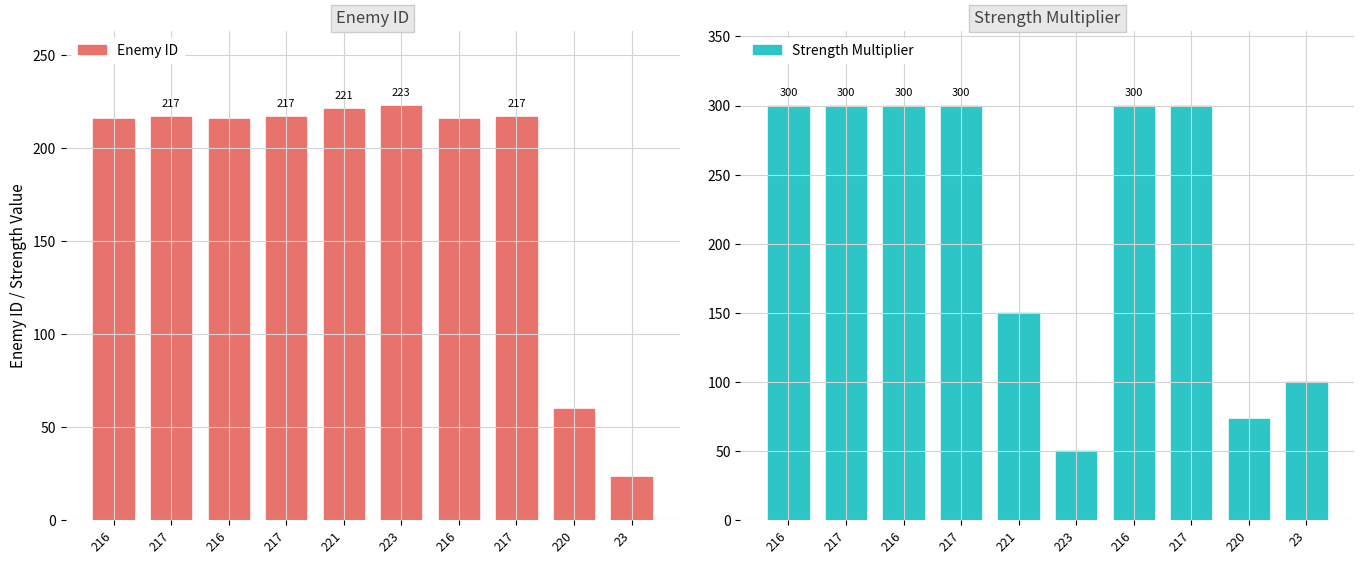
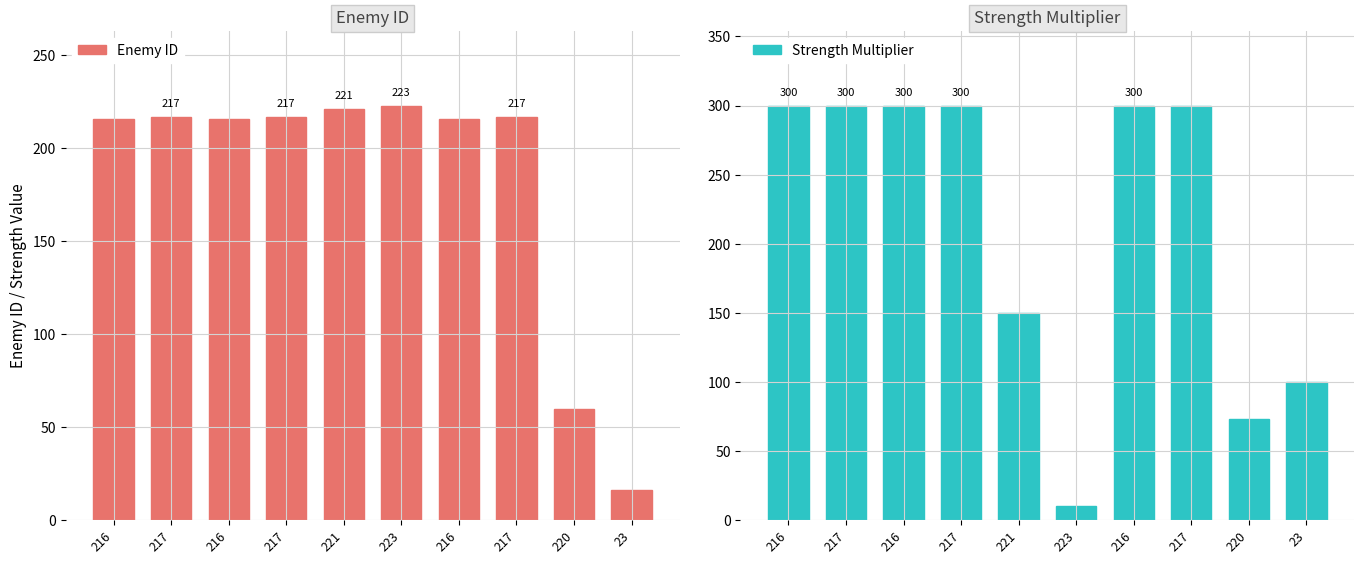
Enemy ID, 23: 23 -> 16
Strength Multiplier, 223: 50 -> 10
